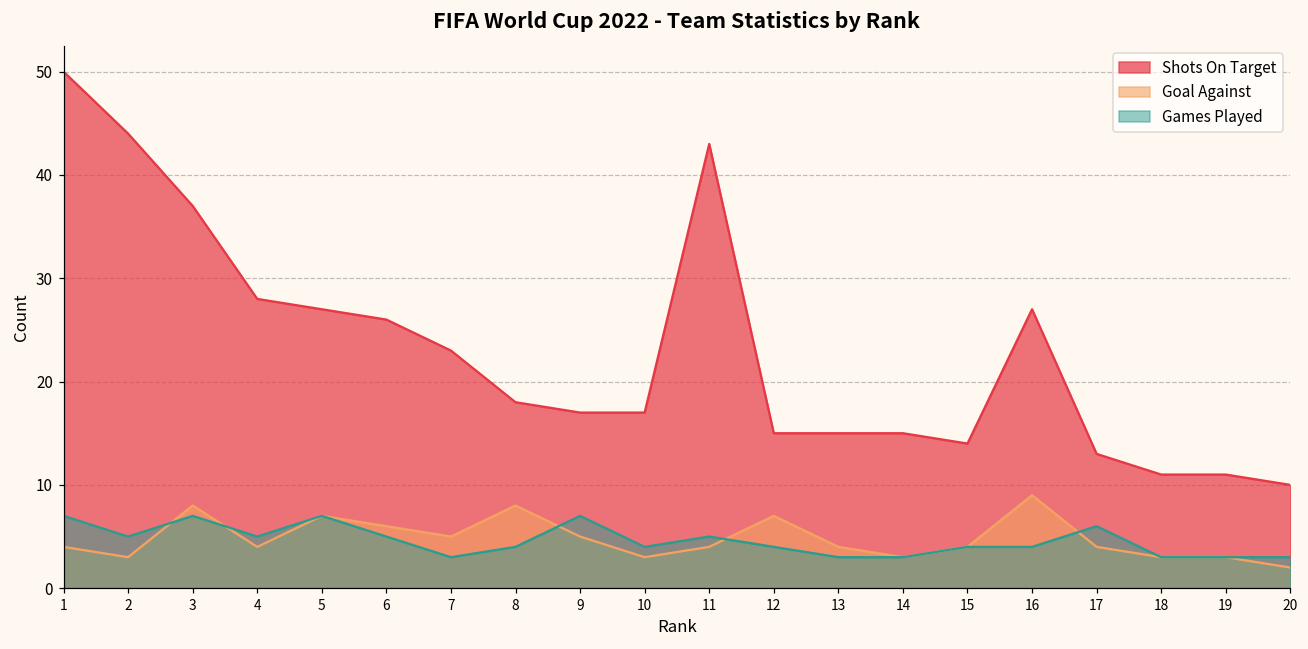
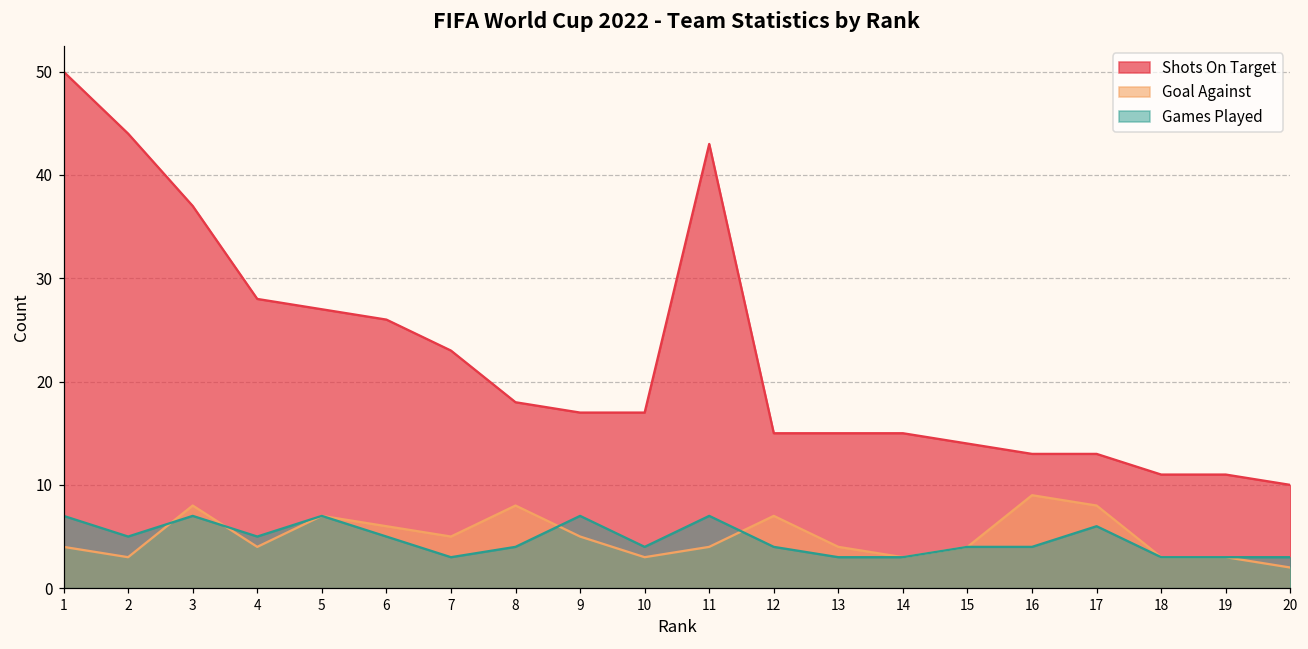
Games Played, 11: 5 -> 7
Shots On Target, 16: 27 -> 13
Goal Against, 17: 4 -> 8
